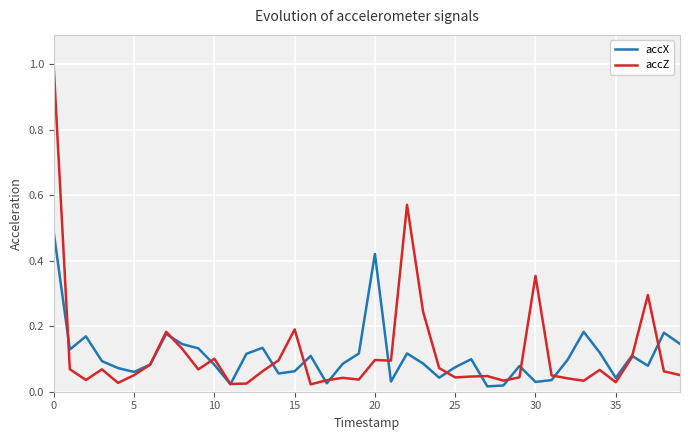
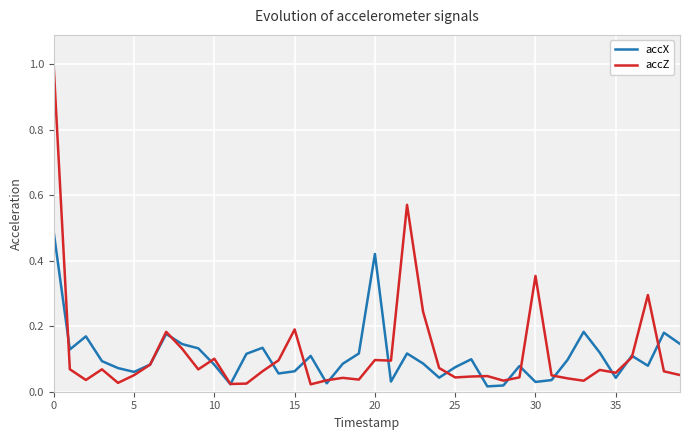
accZ, 35: 0.03 -> 0.06
